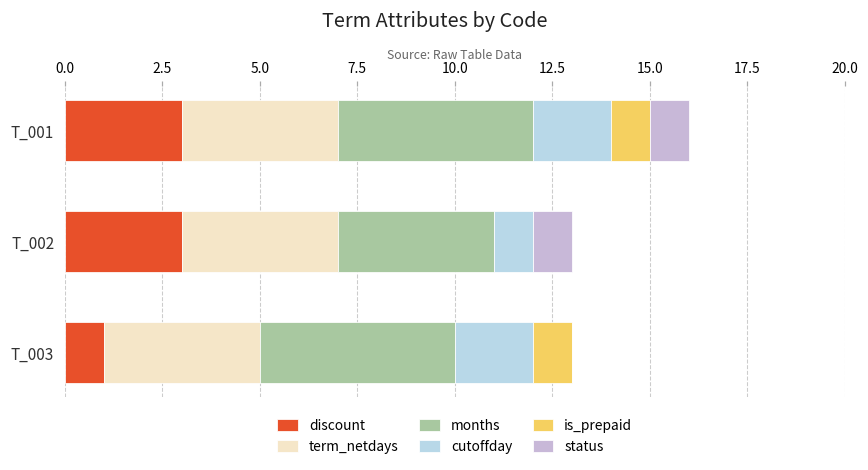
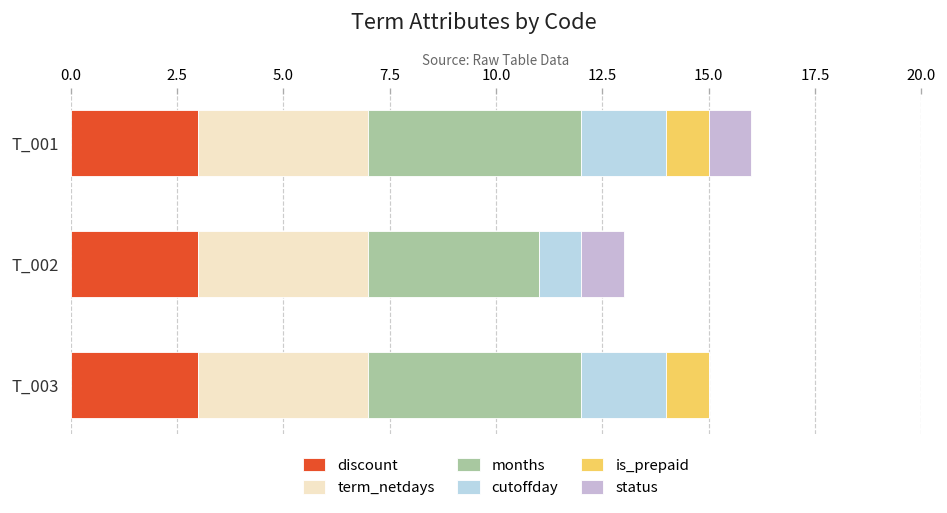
discount, T_003: 1 -> 3
